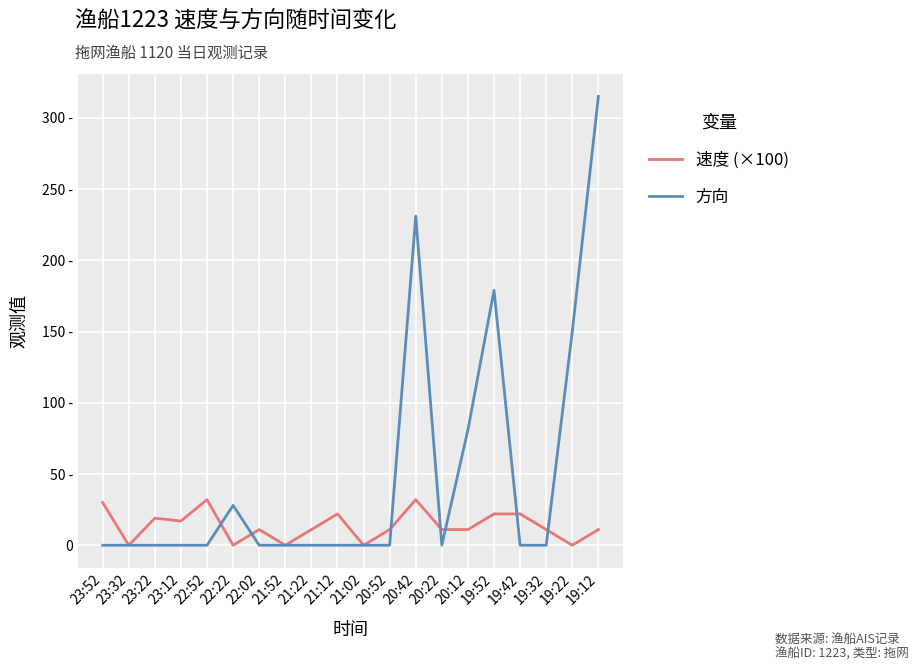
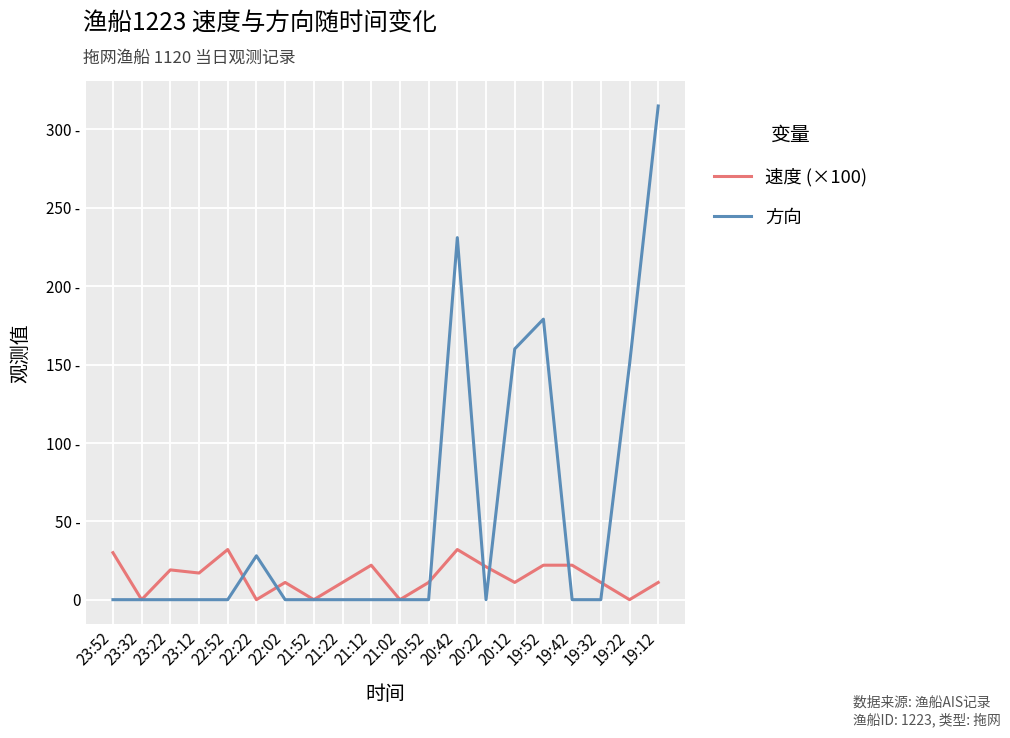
速度 (×100), 20:22: 11 - -> 21 -
方向, 20:12: 81 - -> 160 -
